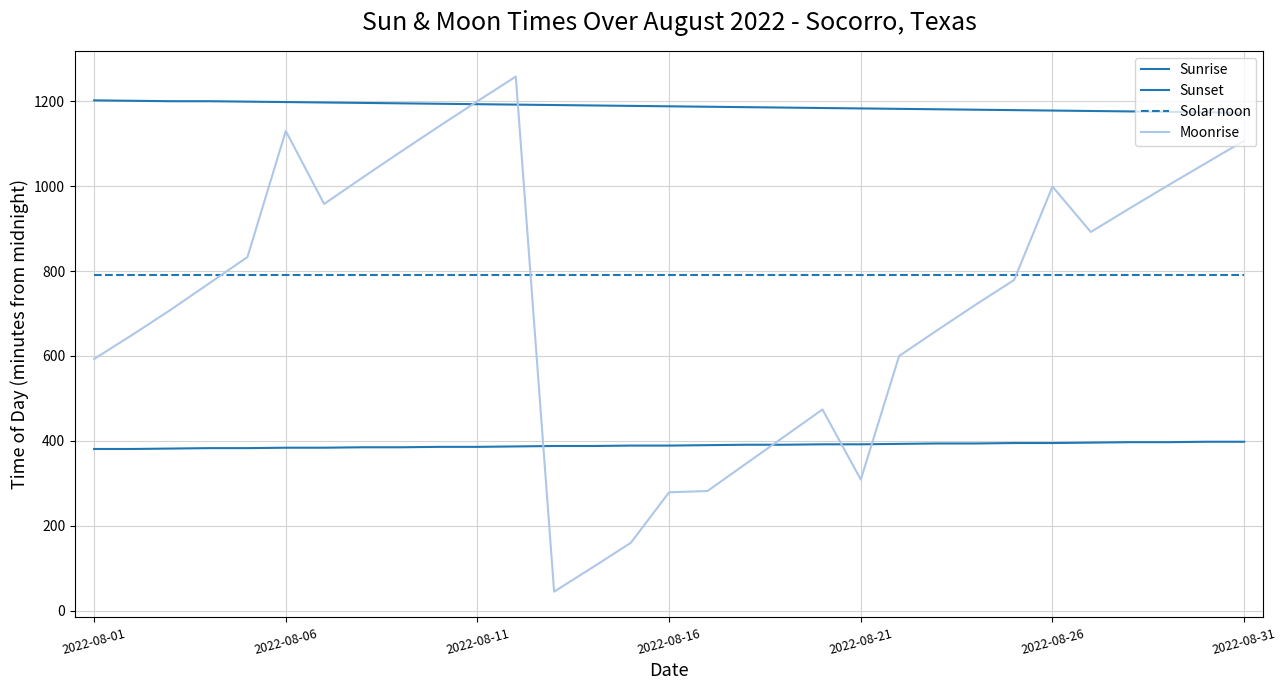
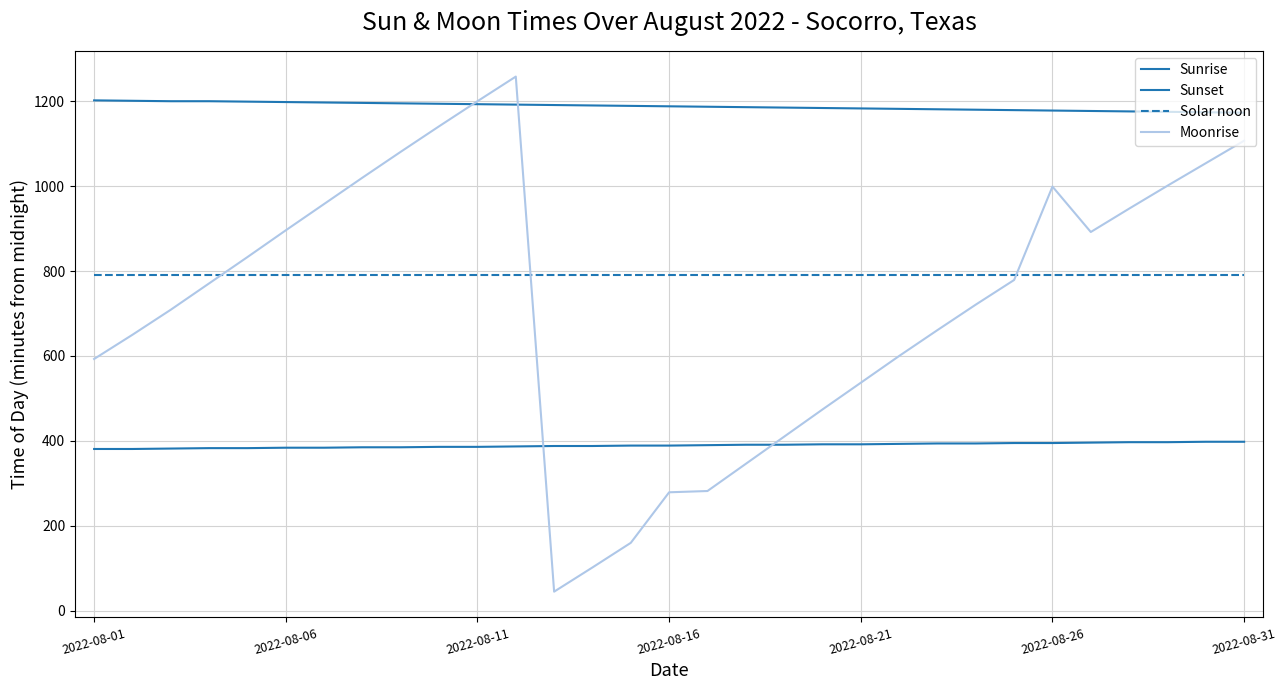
Moonrise, 2022-08-06: 1130 -> 900
Moonrise, 2022-08-21: 310 -> 540
